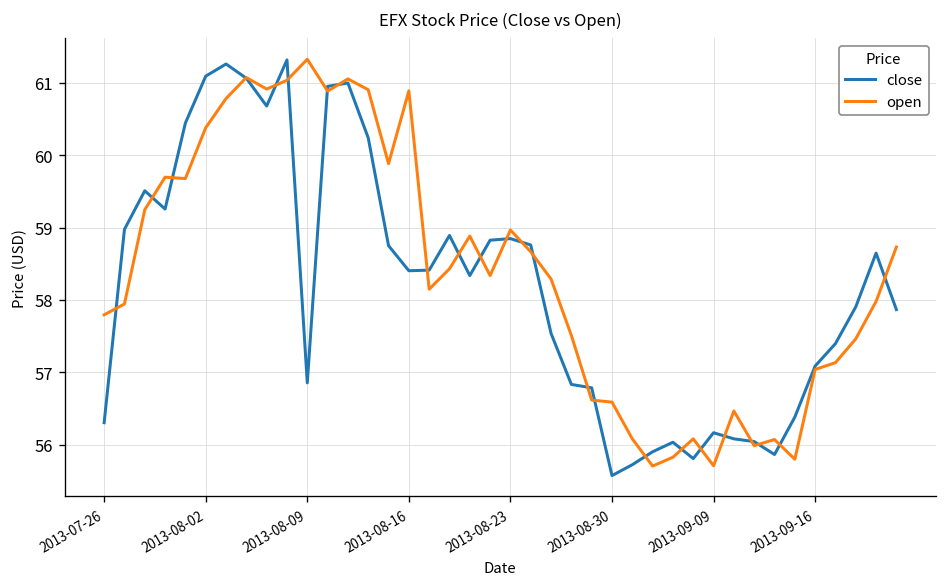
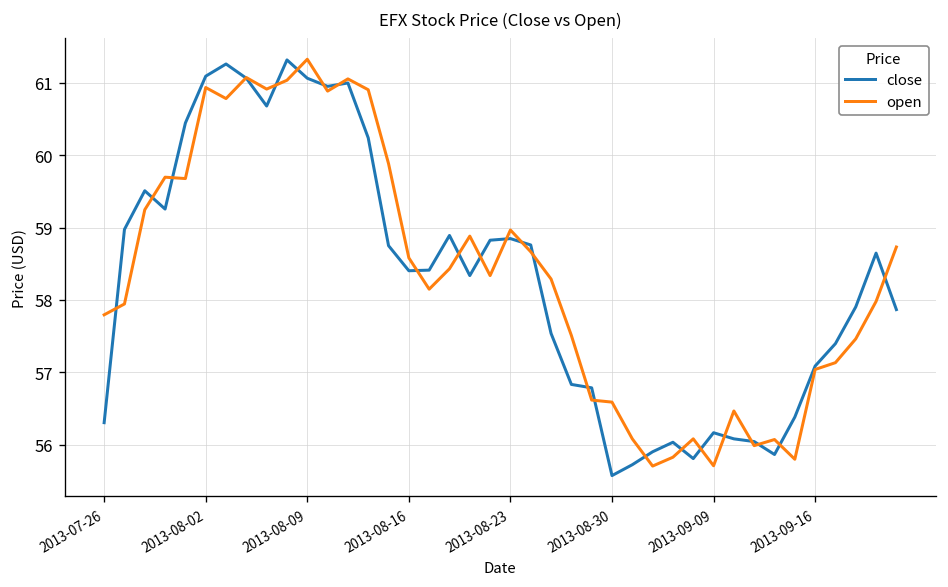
open, 2013-08-02: 60.4 -> 60.9
close, 2013-08-09: 56.9 -> 61.1
open, 2013-08-16: 60.9 -> 58.6
